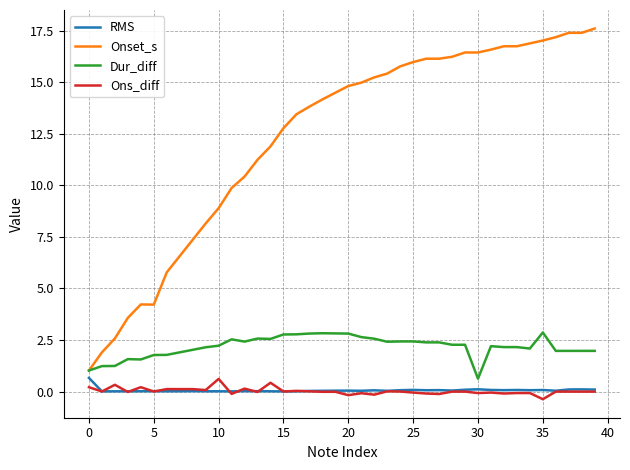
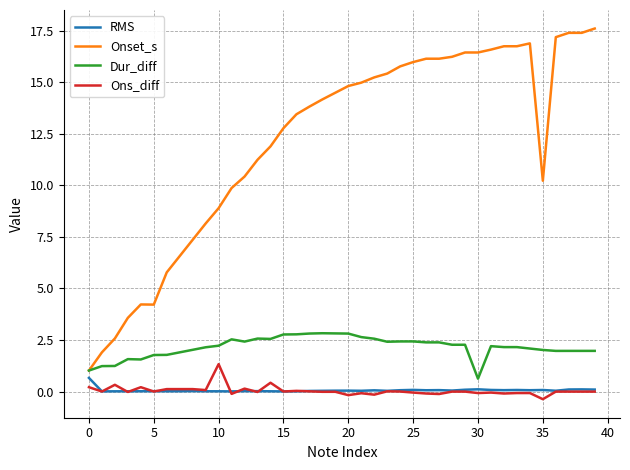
Ons_diff, 10: 0.6 -> 1.3
Onset_s, 35: 17.0 -> 10.2
Dur_diff, 35: 2.9 -> 2.0
